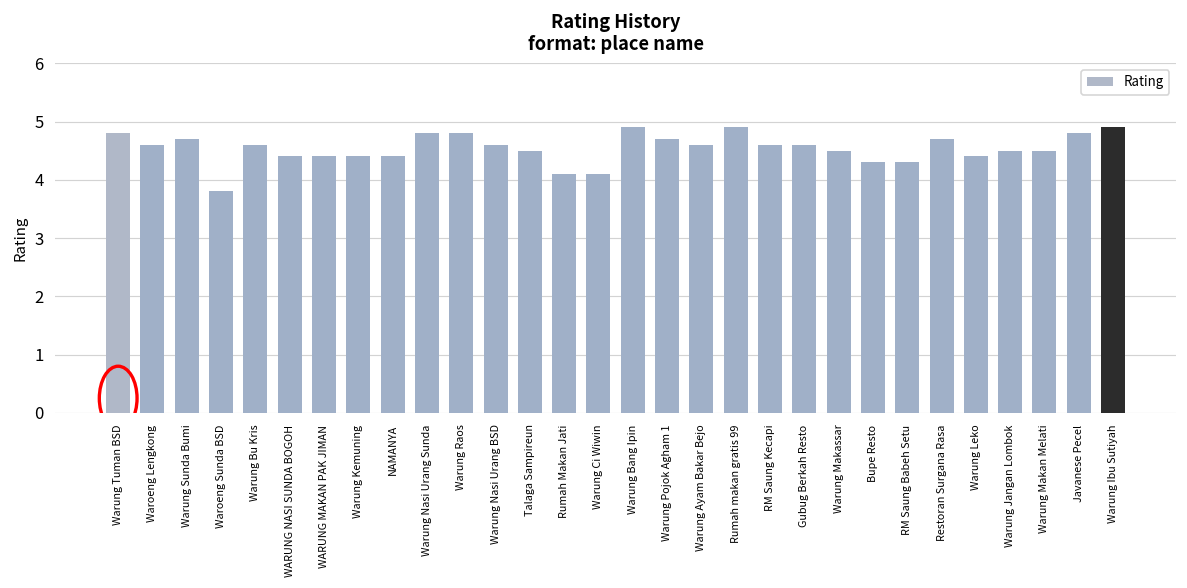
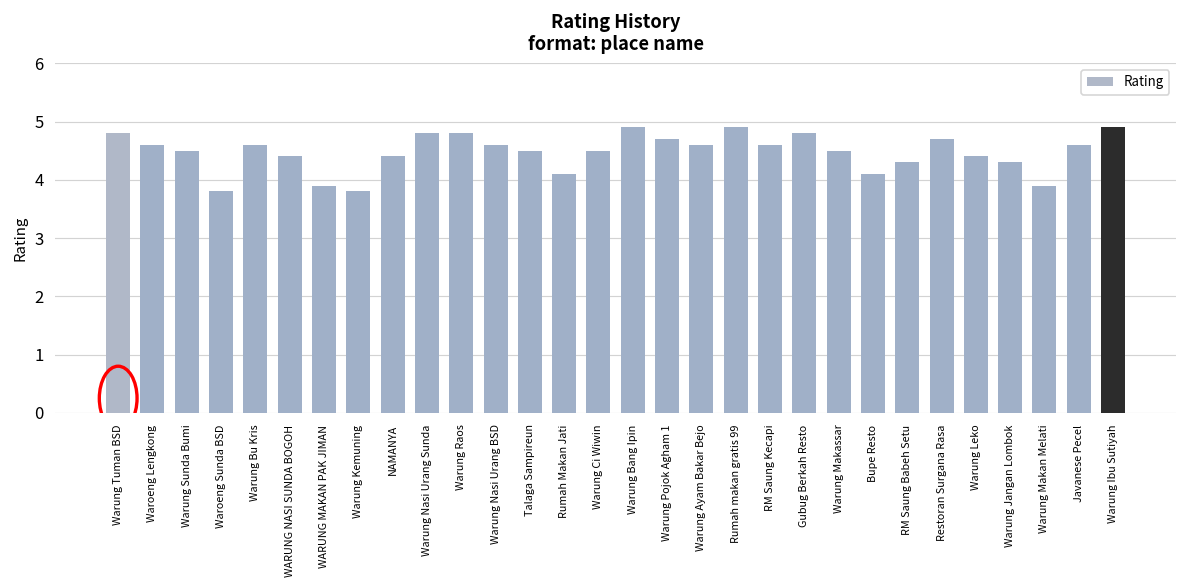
Warung Sunda Bumi: 4.7 -> 4.5
WARUNG MAKAN PAK JIMAN: 4.4 -> 3.9
Warung Kemuning: 4.4 -> 3.8
Warung Ci Wiwin: 4.1 -> 4.5
Gubug Berkah Resto: 4.6 -> 4.8
Bupe Resto: 4.3 -> 4.1
Warung Jangan Lombok: 4.5 -> 4.3
Warung Makan Melati: 4.5 -> 3.9
Javanese Pecel: 4.8 -> 4.6
